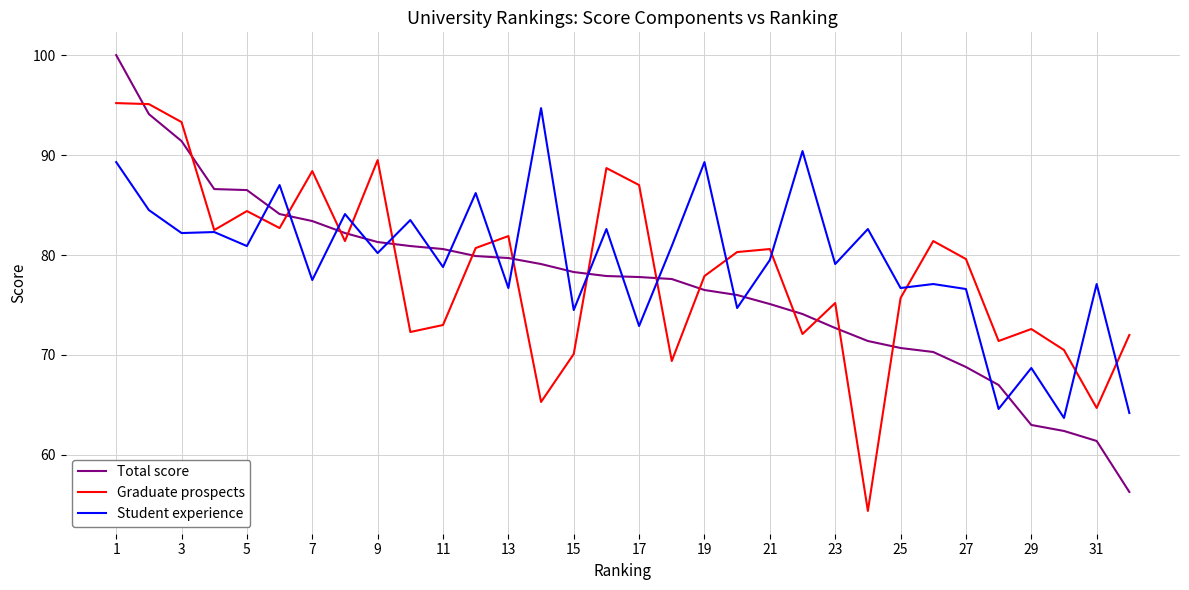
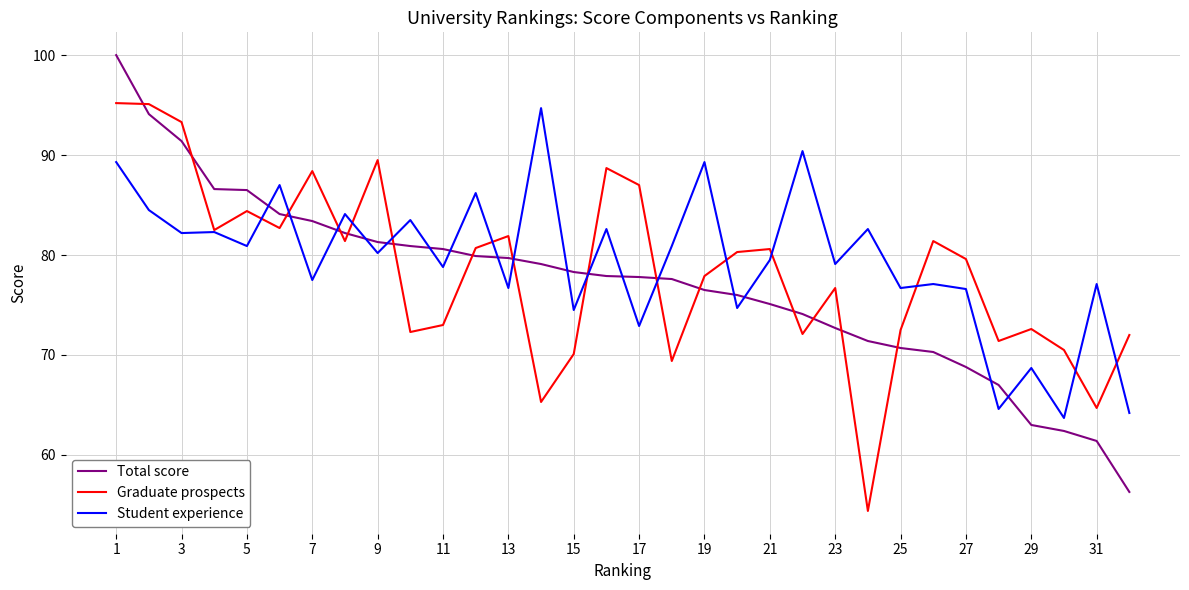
Graduate prospects, 23: 75 -> 77
Graduate prospects, 25: 76 -> 73
